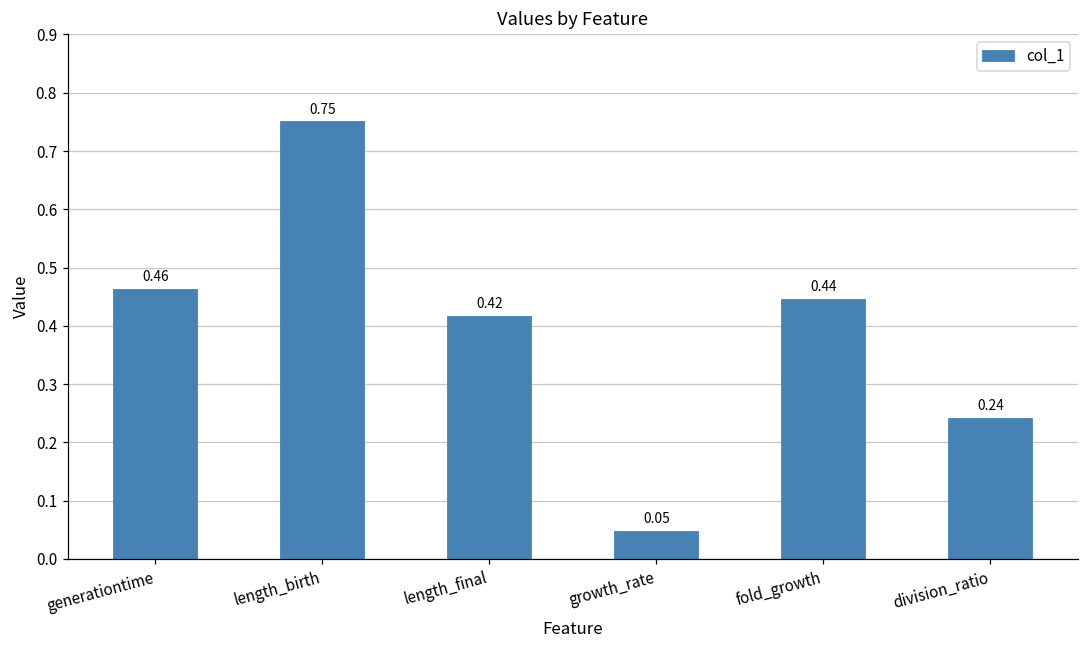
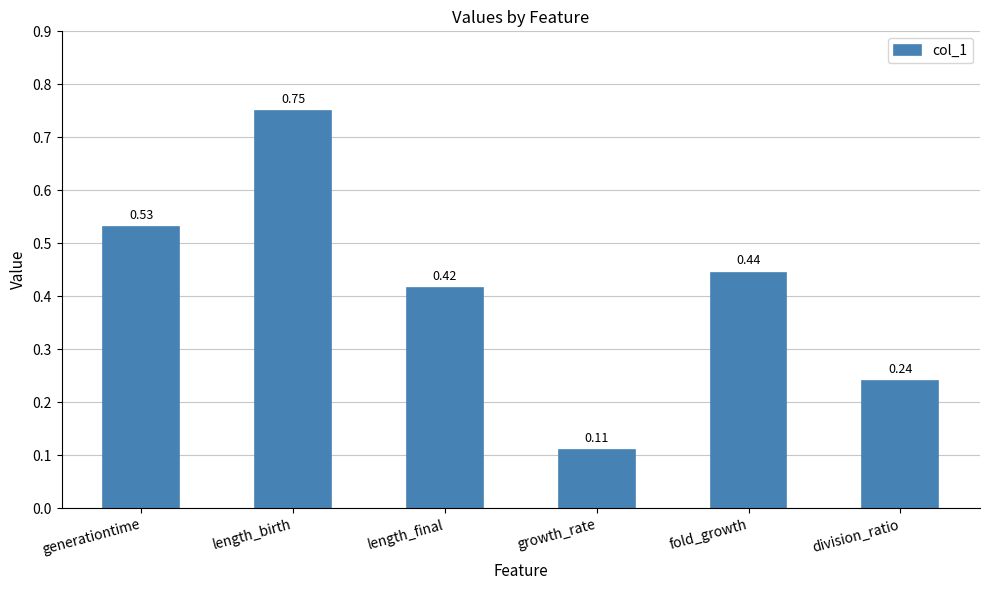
generationtime: 0.46 -> 0.53
growth_rate: 0.05 -> 0.11
